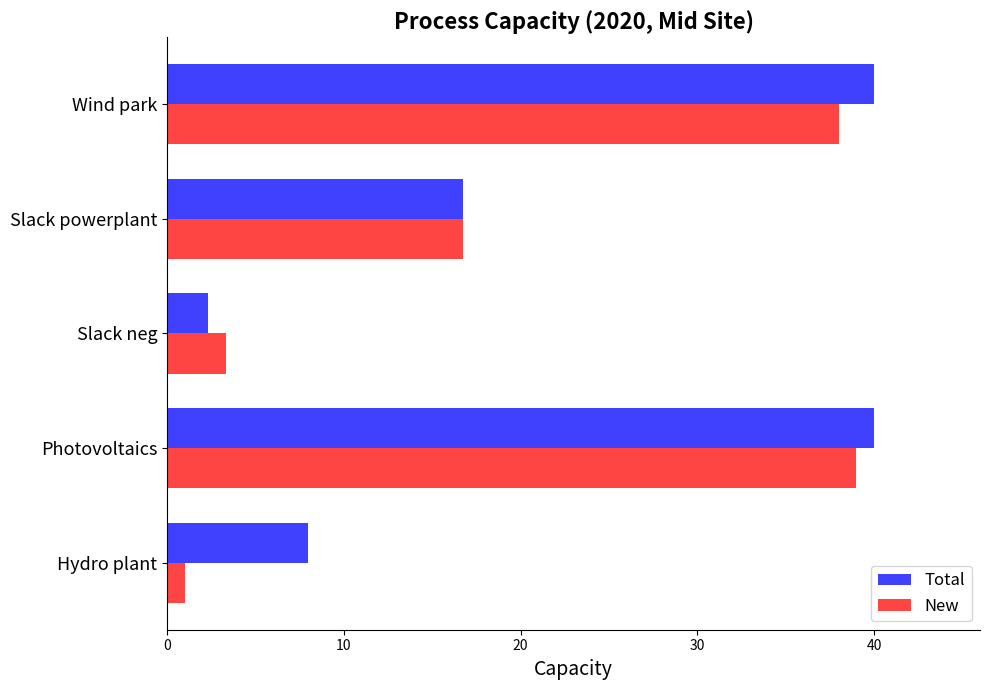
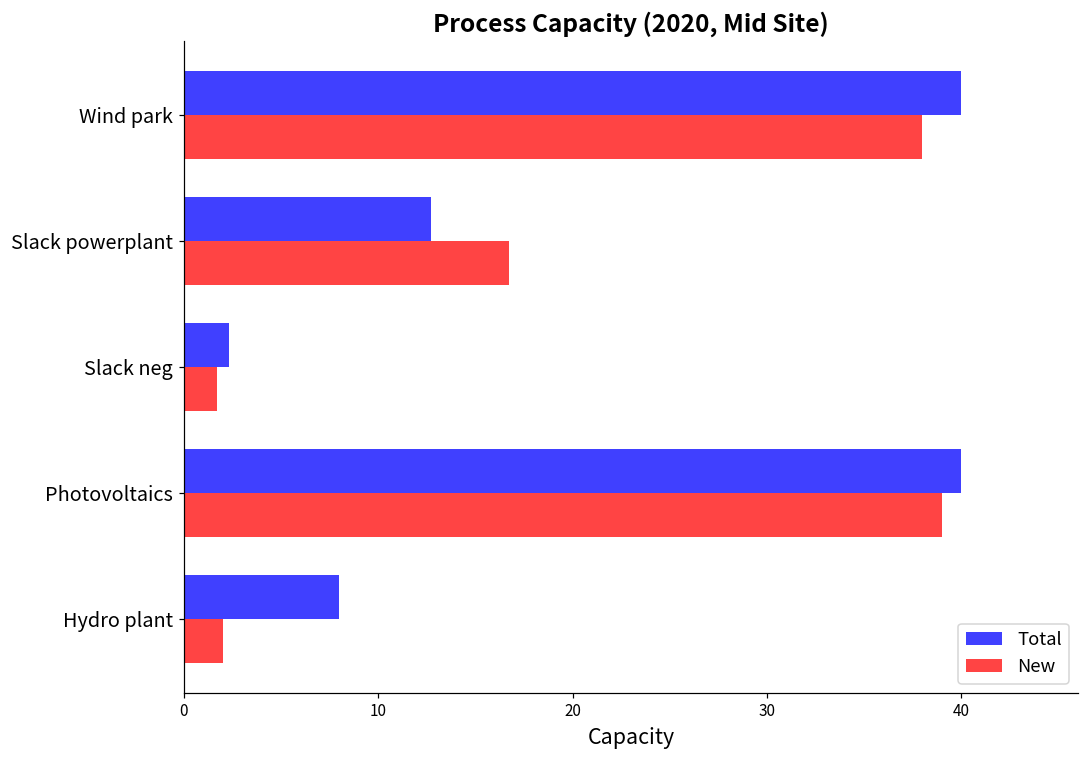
Total, Slack powerplant: 16.7 -> 12.7
New, Slack neg: 3.3 -> 1.7
New, Hydro plant: 1 -> 2
